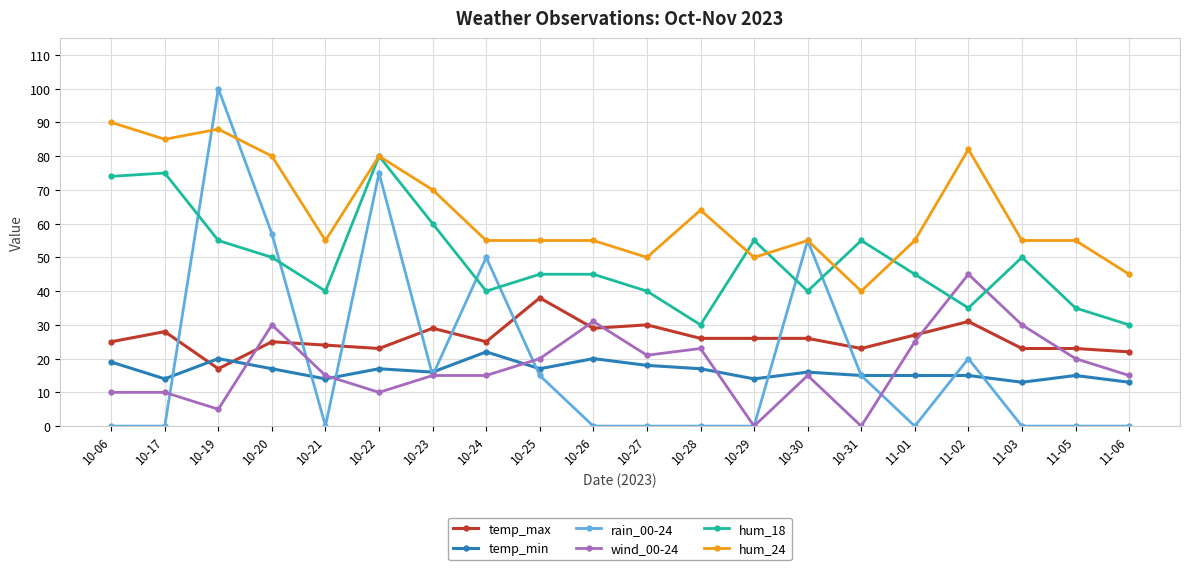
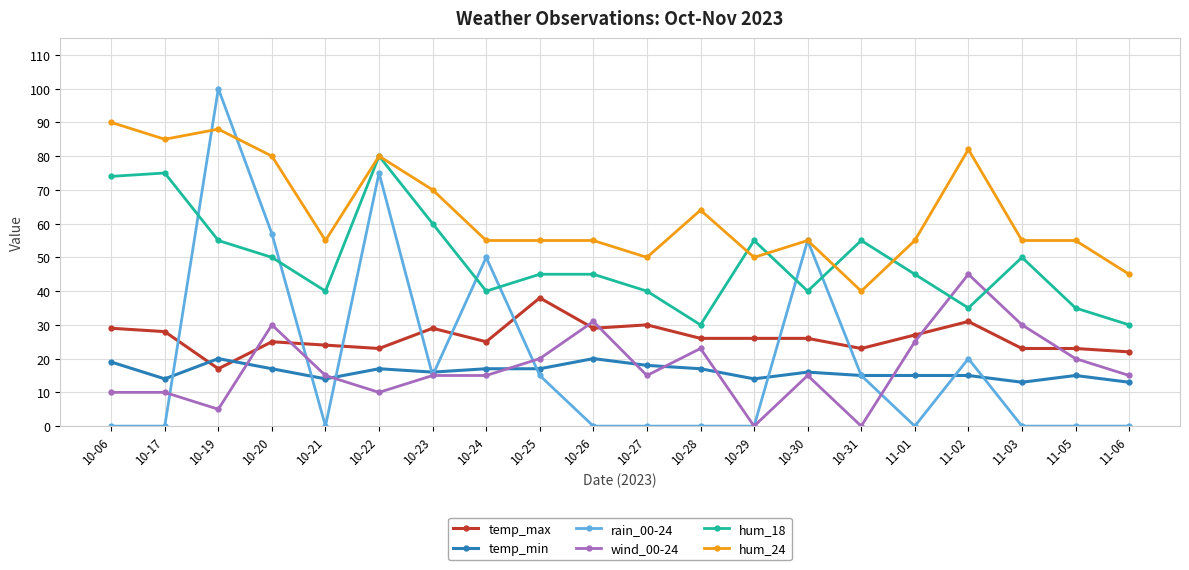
temp_max, 10-06: 25 -> 29
temp_min, 10-24: 22 -> 17
wind_00-24, 10-27: 21 -> 15
